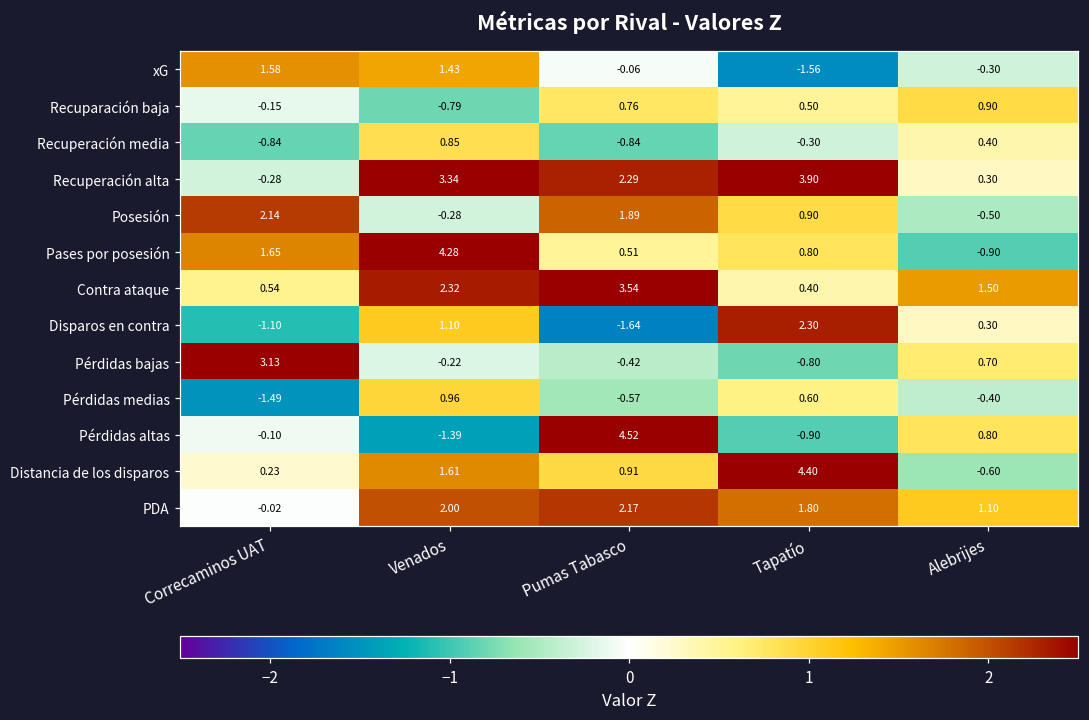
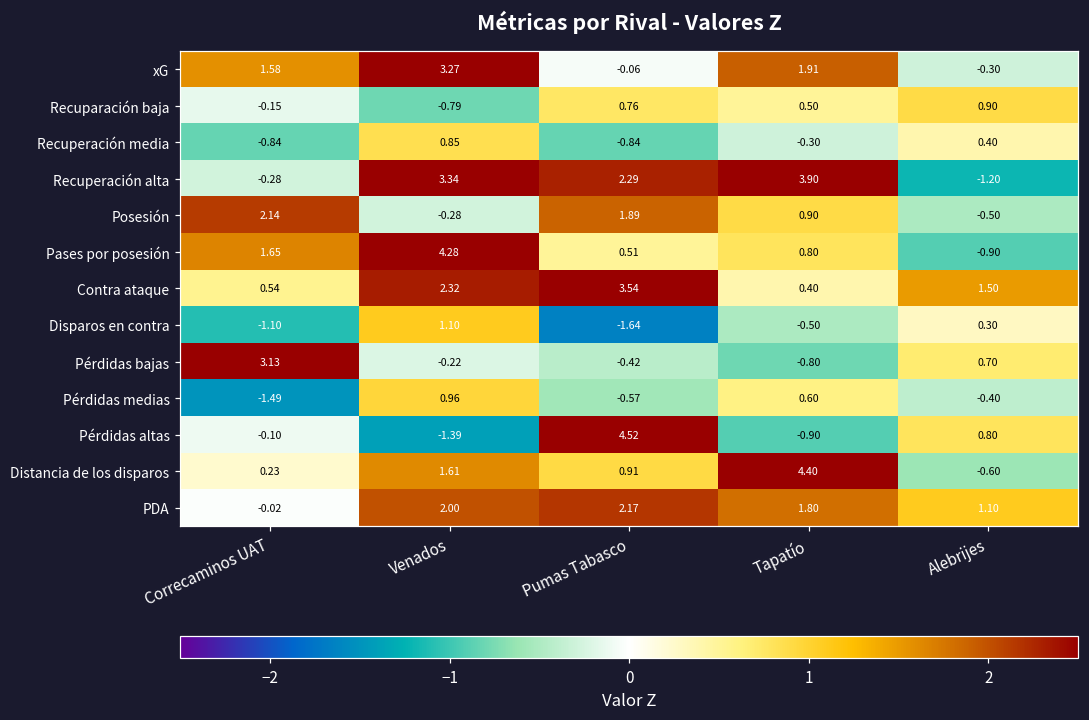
xG, Venados: 1.43 -> 3.27
xG, Tapatío: -1.56 -> 1.91
Recuperación alta, Alebrijes: 0.30 -> -1.20
Disparos en contra, Tapatío: 2.30 -> -0.50
